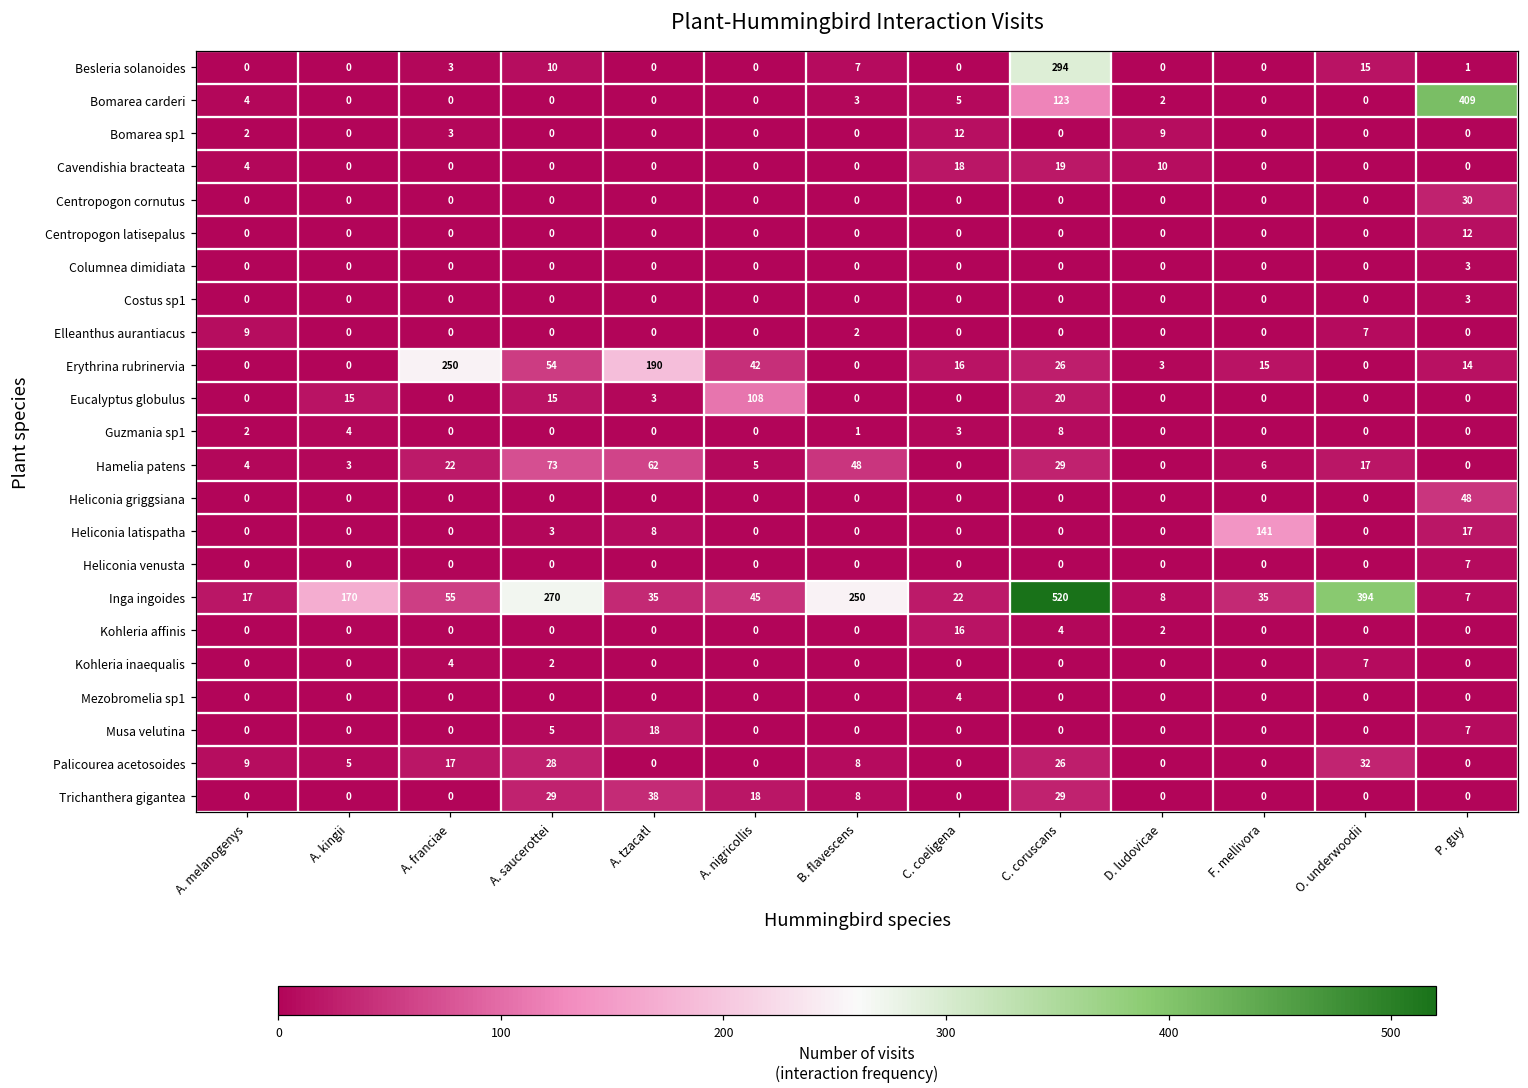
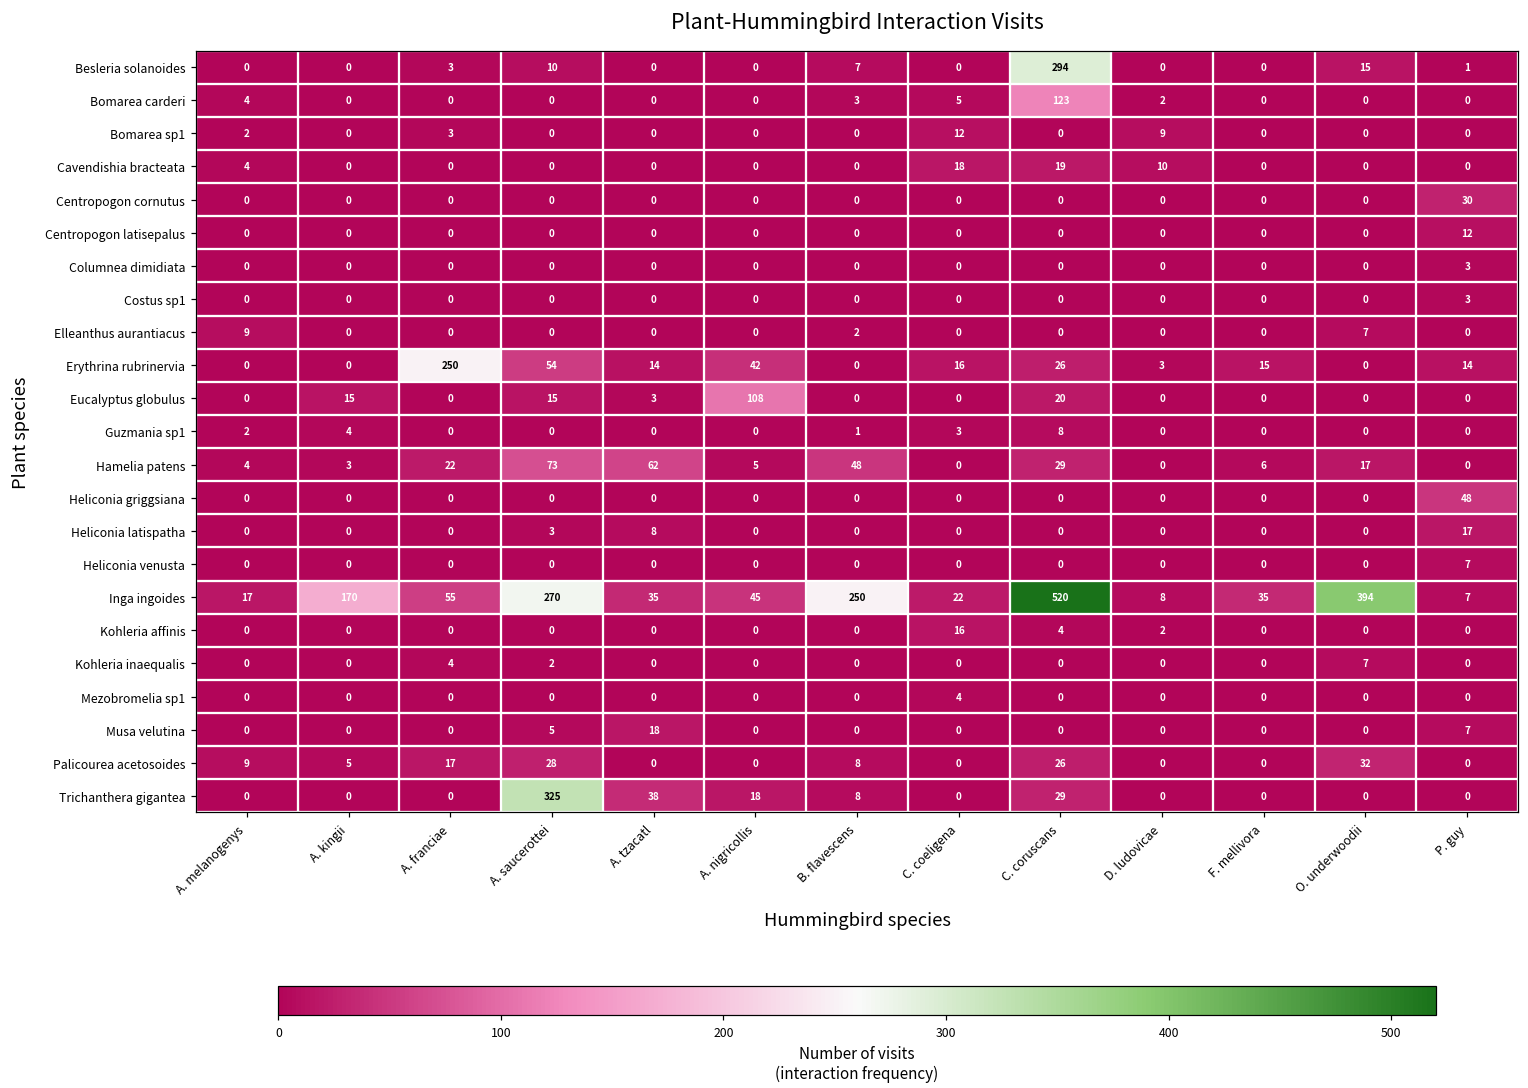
Bomarea carderi, P. guy: 409 -> 0
Erythrina rubrinervia, A. tzacatl: 190 -> 14
Heliconia latispatha, F. mellivora: 141 -> 0
Trichanthera gigantea, A. saucerottei: 29 -> 325
